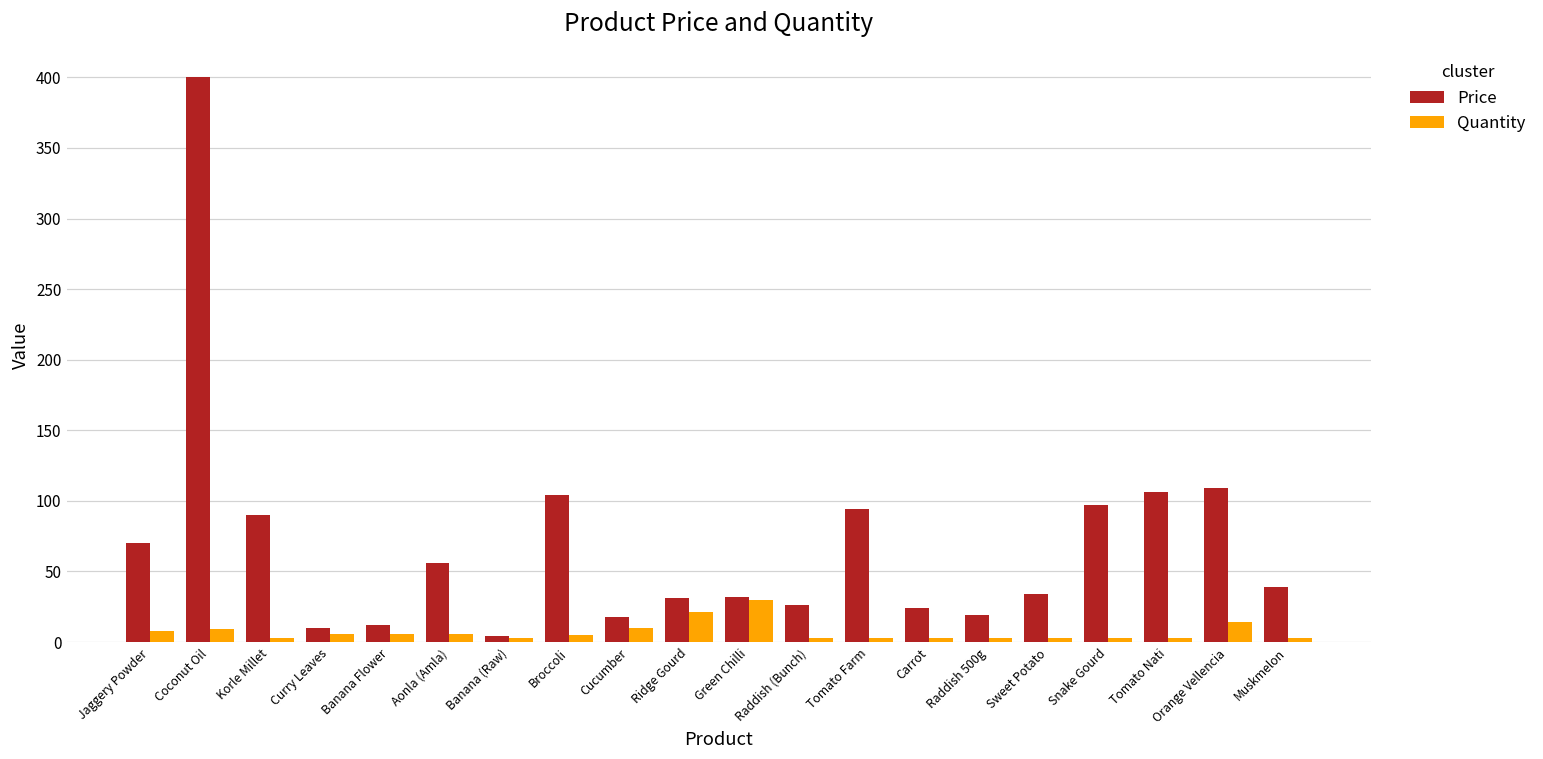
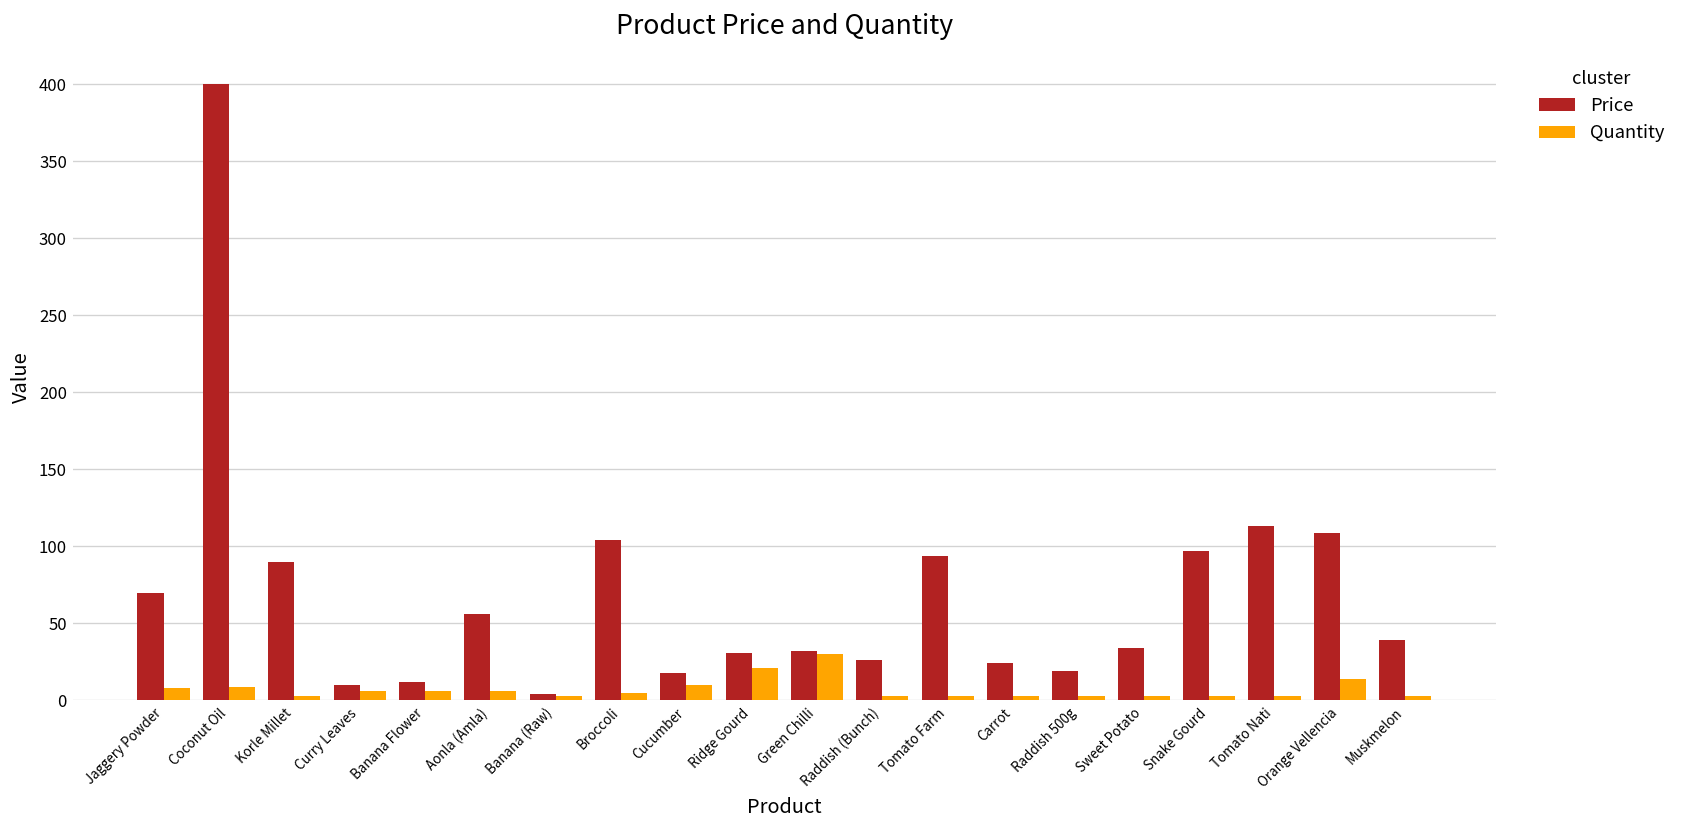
Price, Tomato Nati: 106 -> 113
